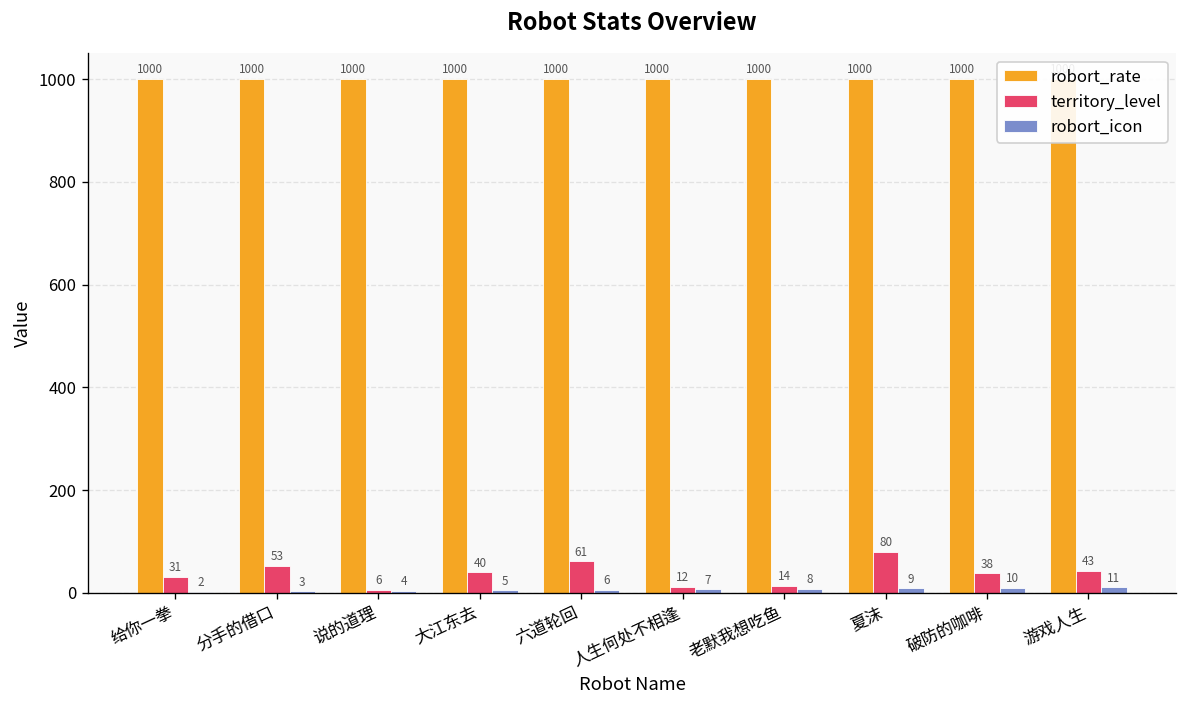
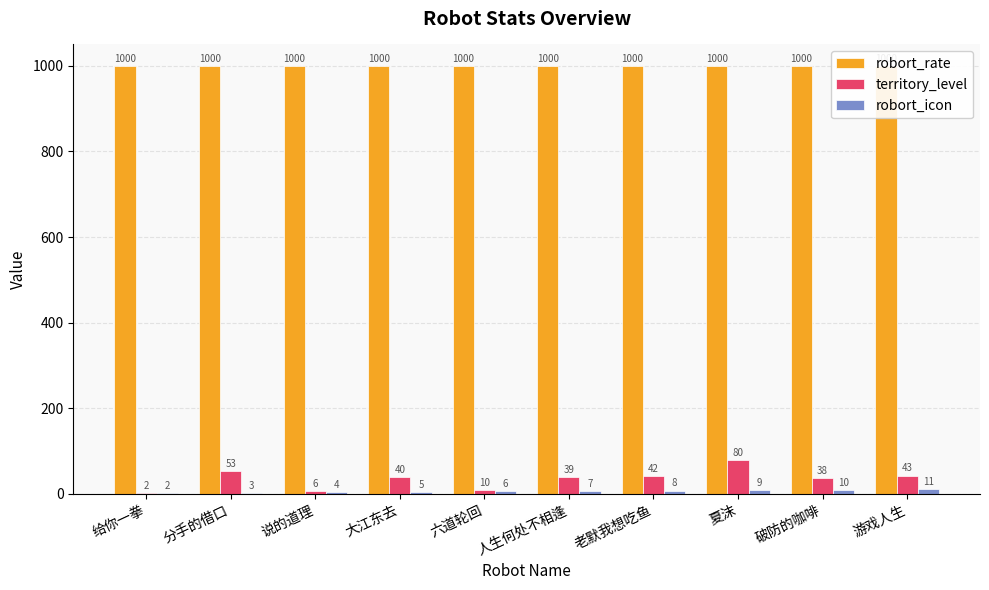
territory_level, 给你一拳: 31 -> 2
territory_level, 六道轮回: 61 -> 10
territory_level, 人生何处不相逢: 12 -> 39
territory_level, 老默我想吃鱼: 14 -> 42
